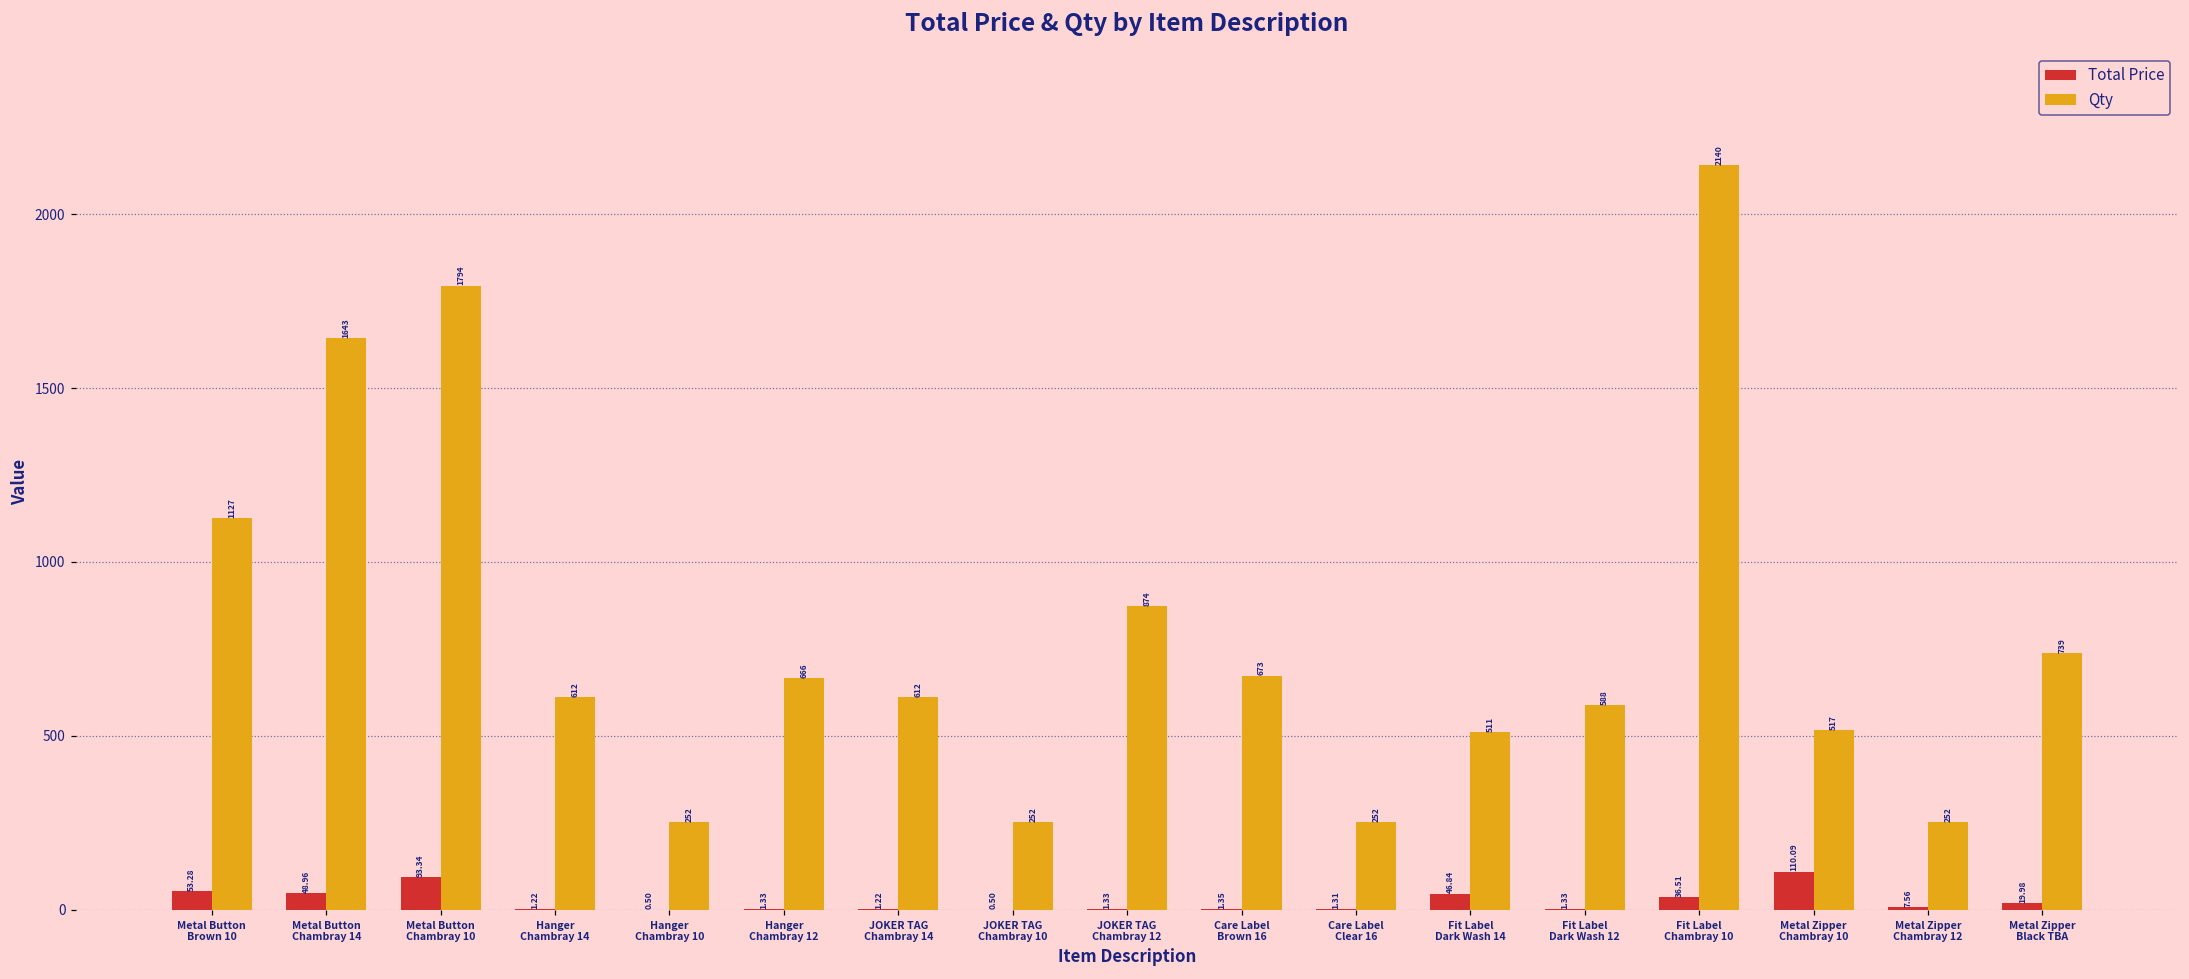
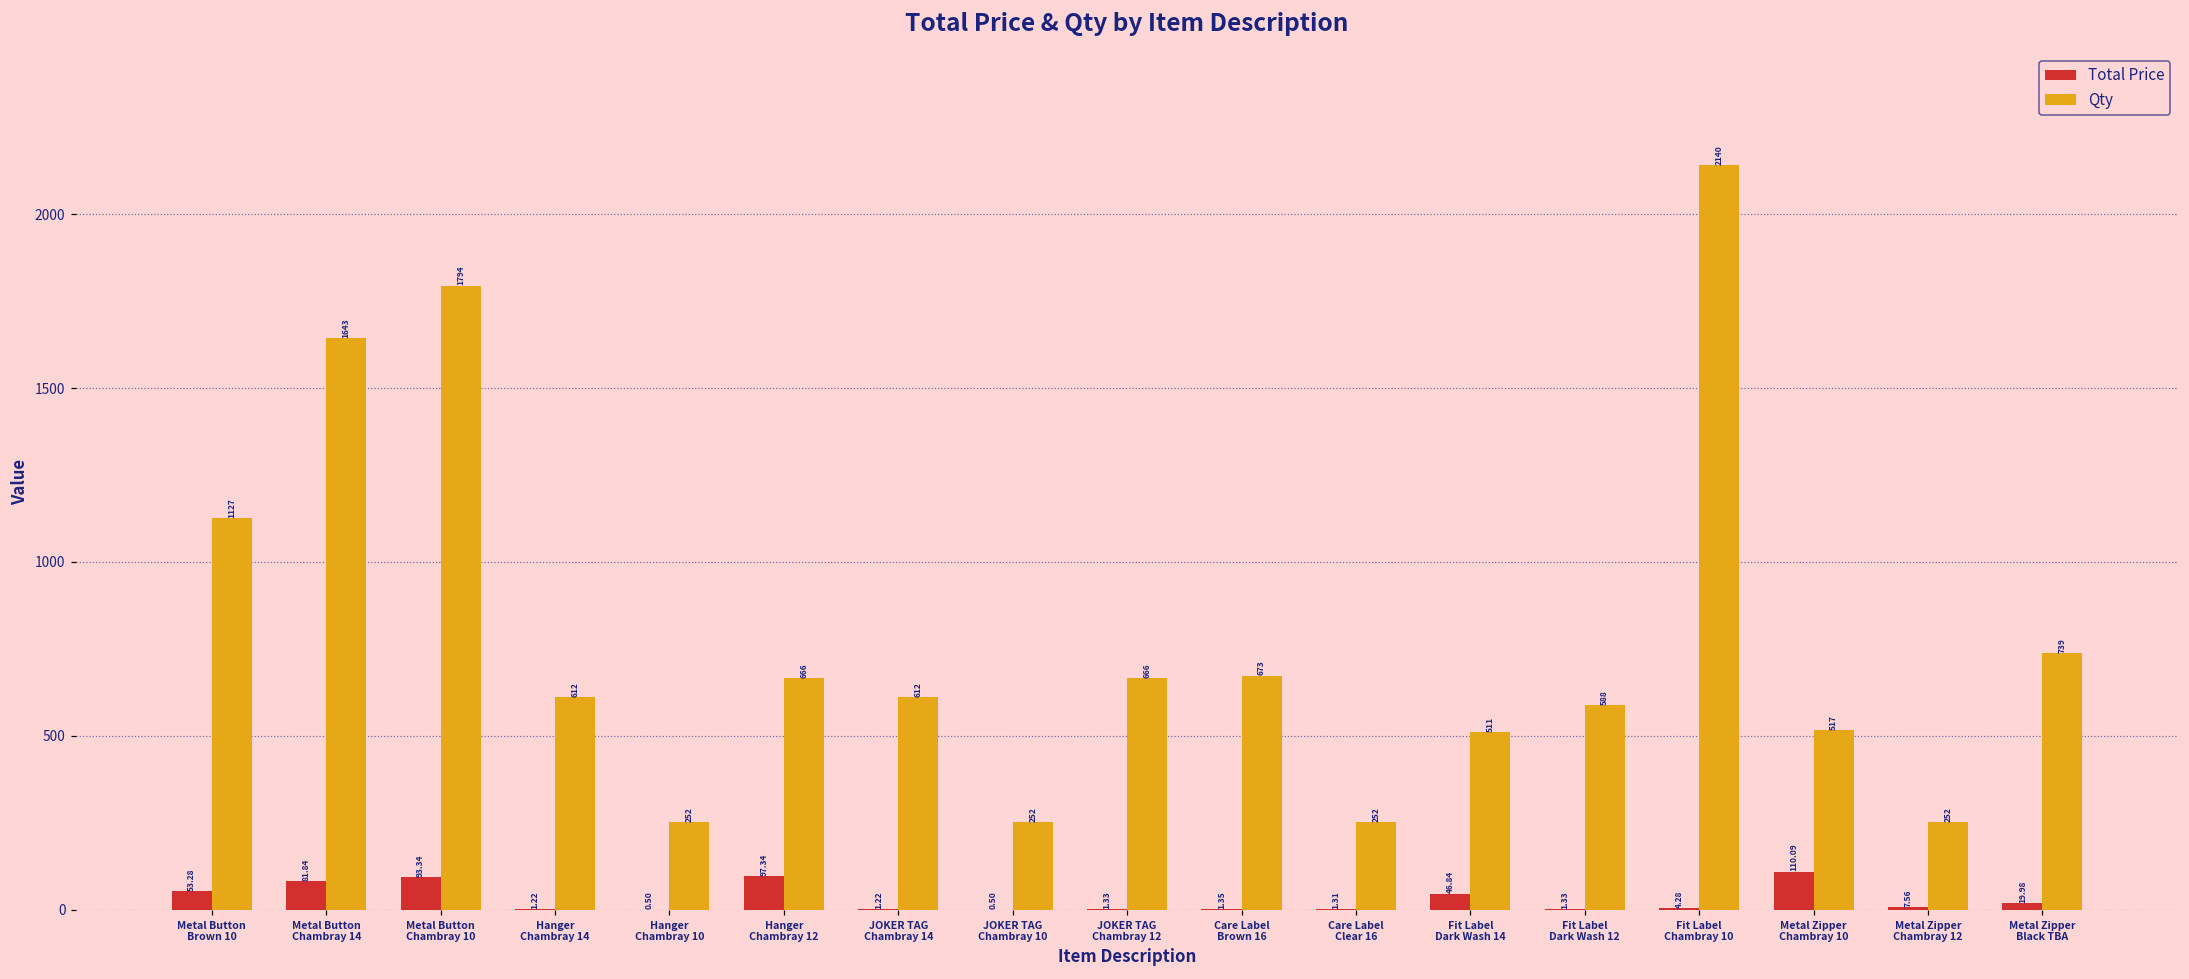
Total Price, Metal Button Chambray 14: 48.96 -> 81.84
Total Price, Hanger Chambray 12: 1.33 -> 97.34
Qty, JOKER TAG Chambray 12: 874 -> 666
Total Price, Fit Label Chambray 10: 36.51 -> 4.28
